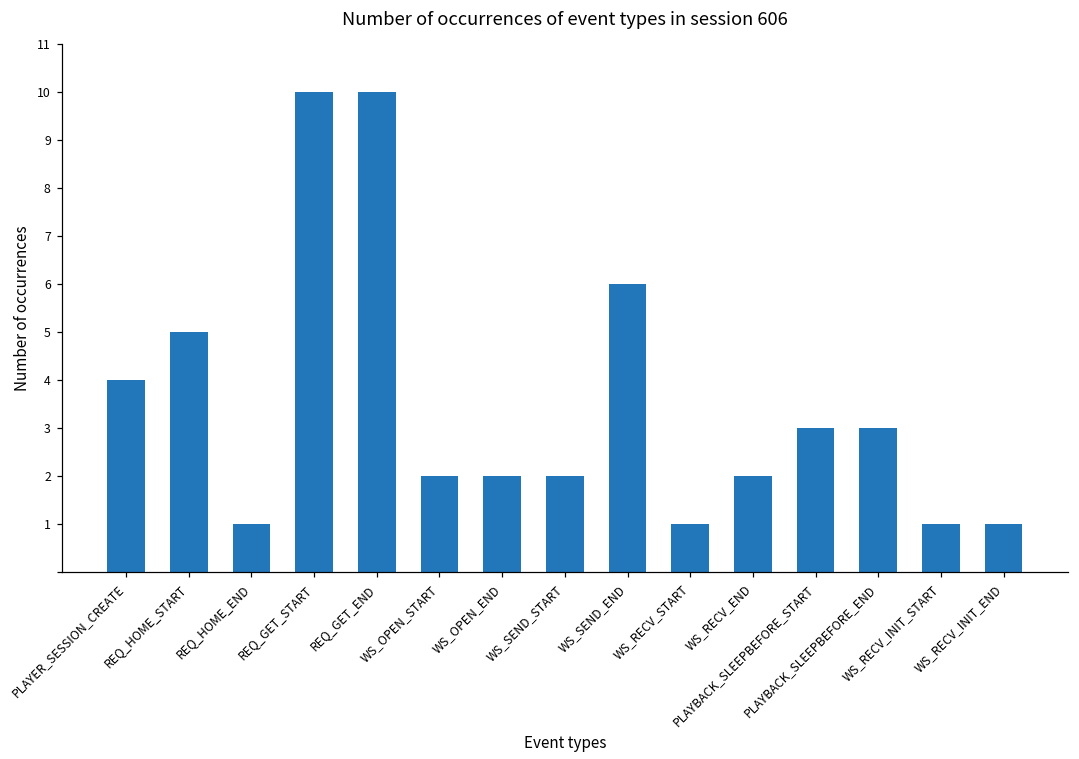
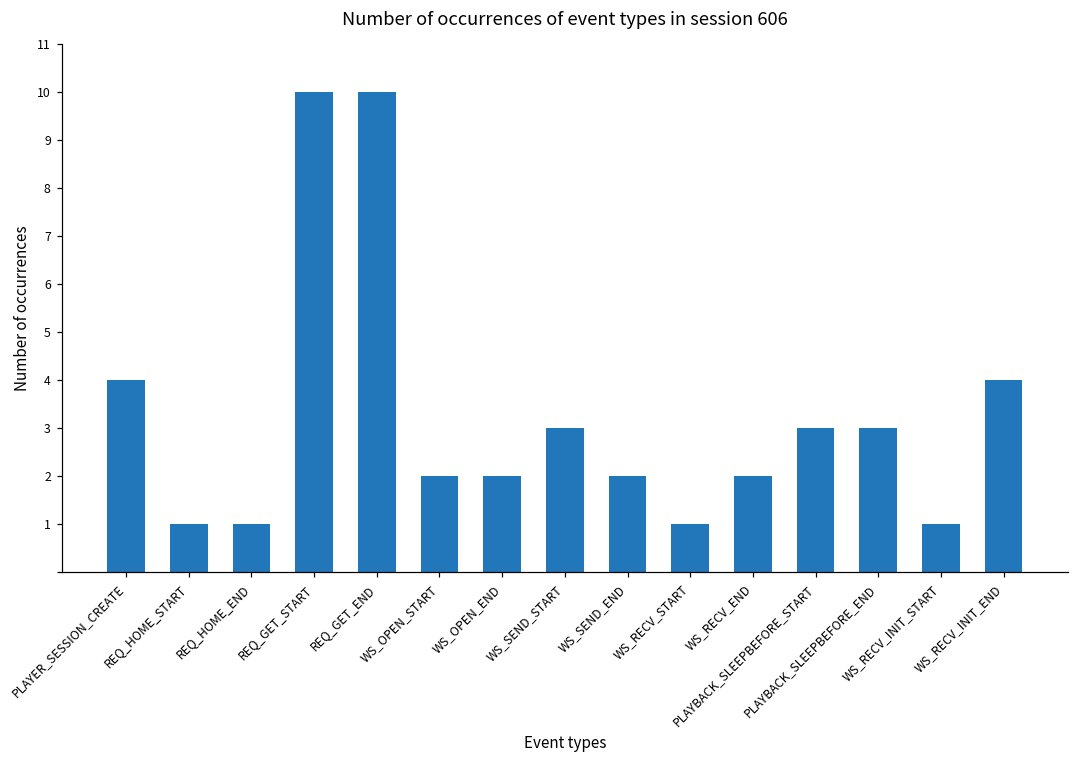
REQ_HOME_START: 5 -> 1
WS_SEND_START: 2 -> 3
WS_SEND_END: 6 -> 2
WS_RECV_INIT_END: 1 -> 4
